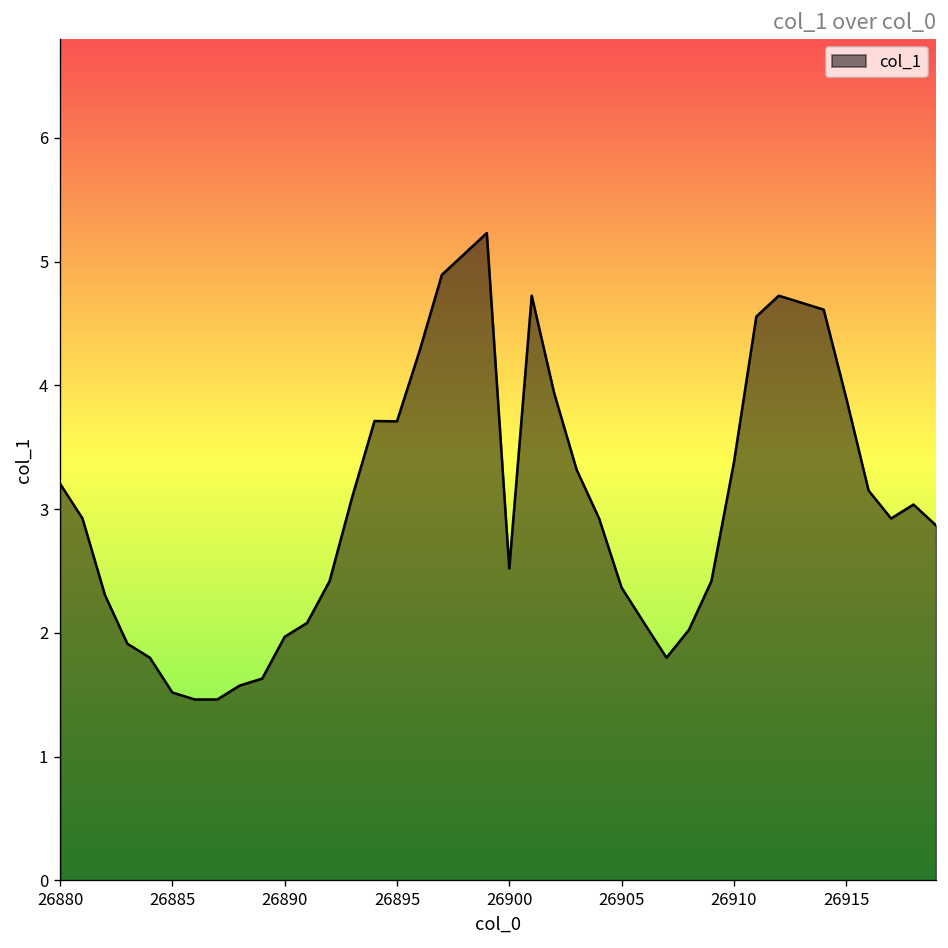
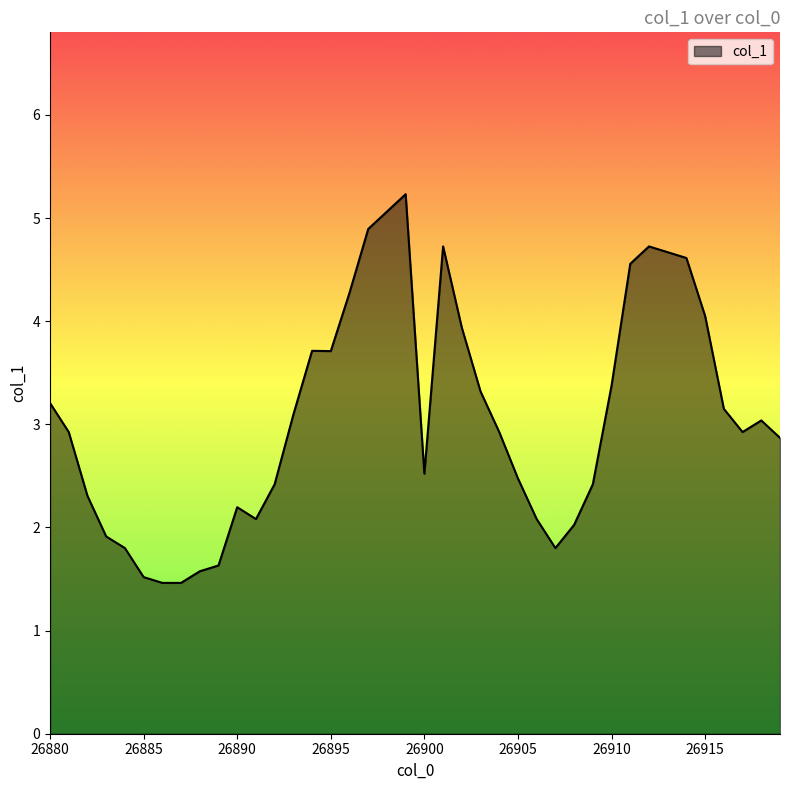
26890: 1.97 -> 2.20
26905: 2.37 -> 2.48
26915: 3.90 -> 4.05
